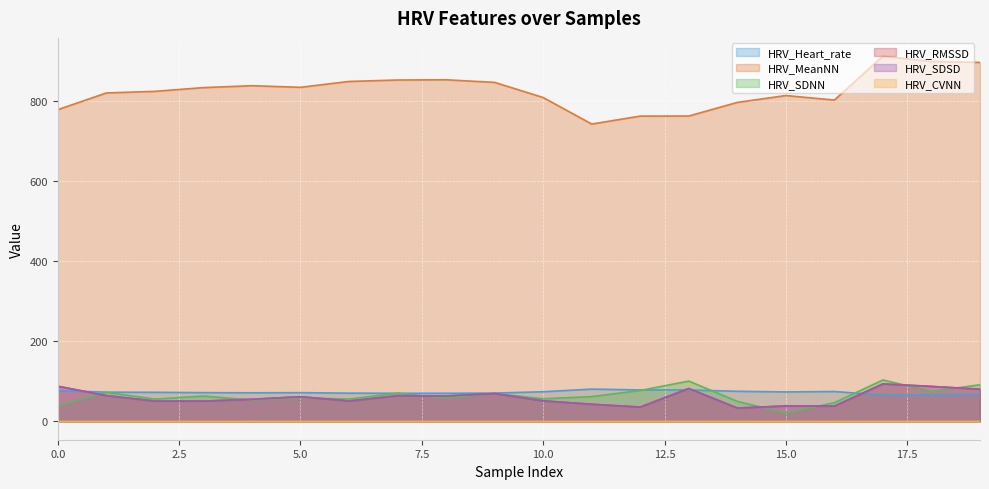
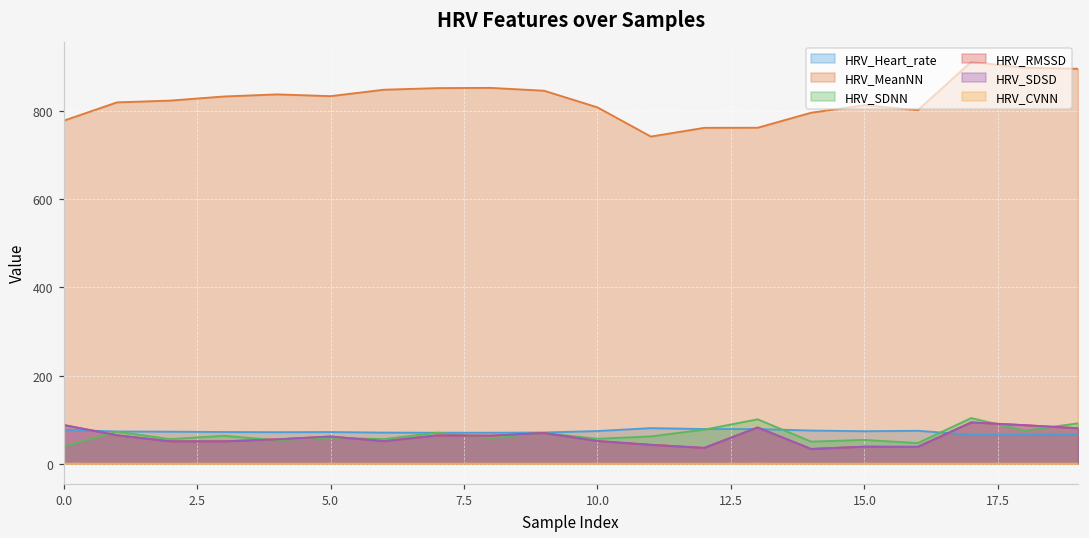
HRV_SDNN, 15.0: 20 -> 50
